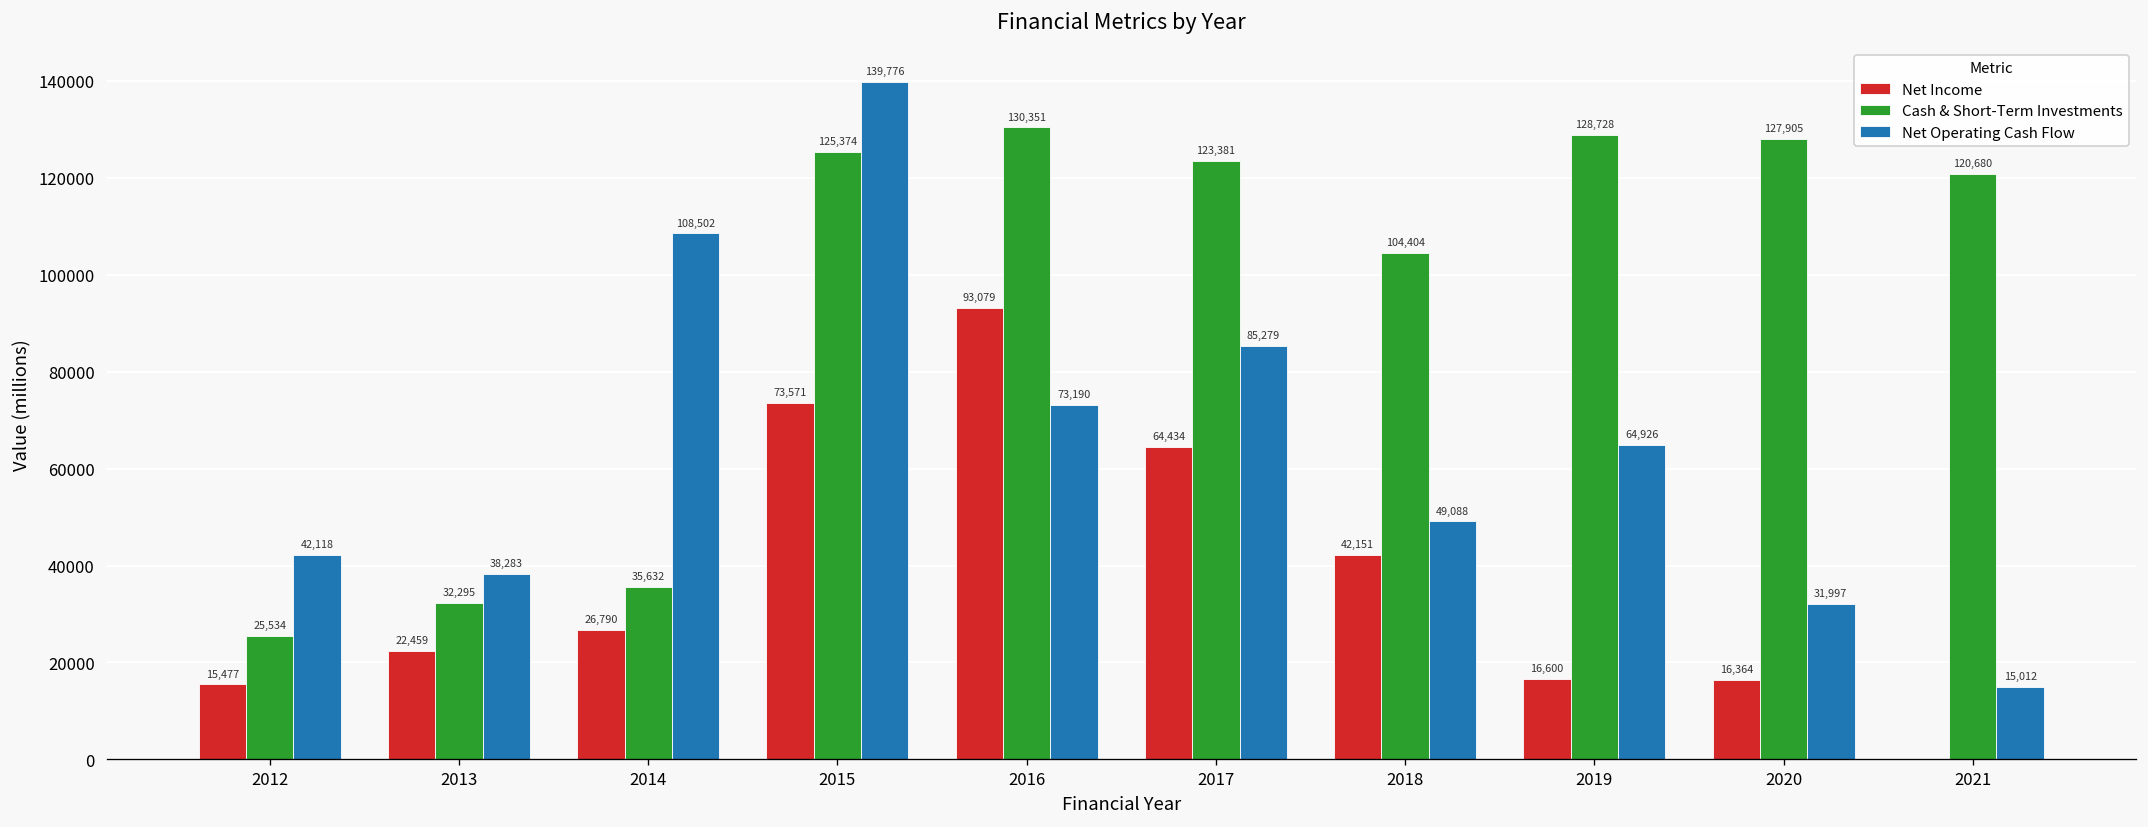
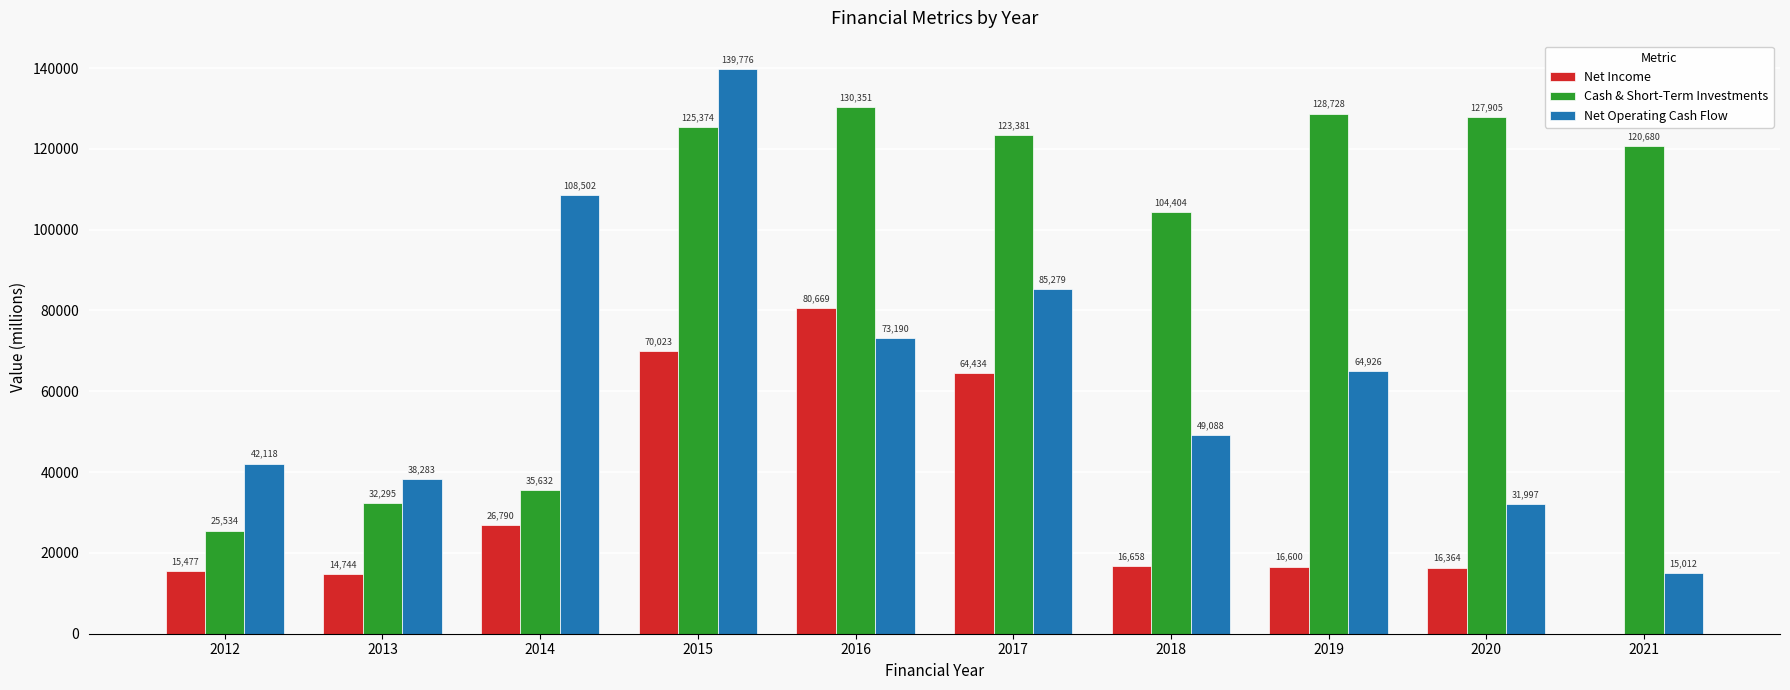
Net Income, 2013: 22,459 -> 14,744
Net Income, 2015: 73,571 -> 70,023
Net Income, 2016: 93,079 -> 80,669
Net Income, 2018: 42,151 -> 16,658
